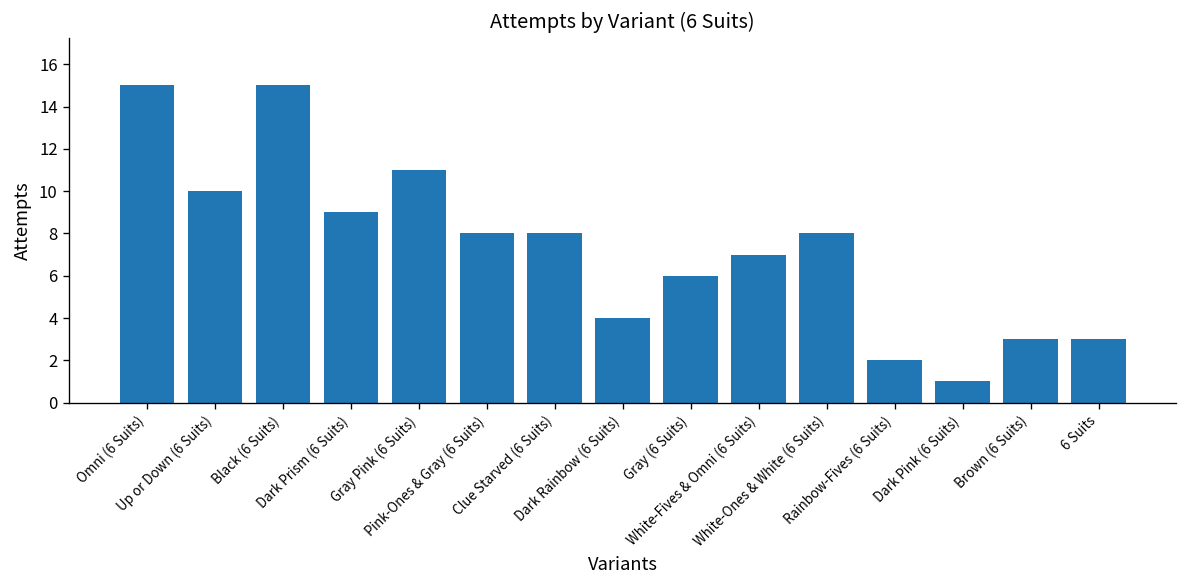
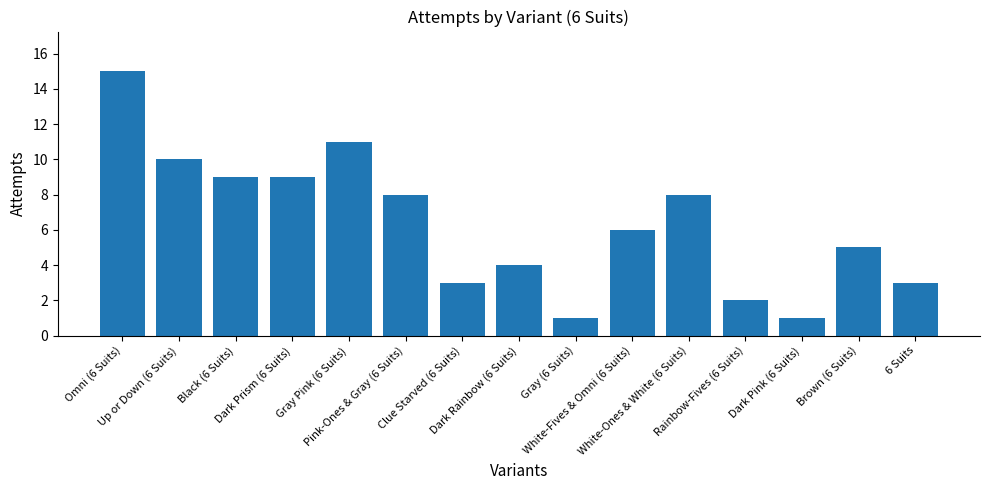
Black (6 Suits): 15 -> 9
Clue Starved (6 Suits): 8 -> 3
Gray (6 Suits): 6 -> 1
White-Fives & Omni (6 Suits): 7 -> 6
Brown (6 Suits): 3 -> 5
